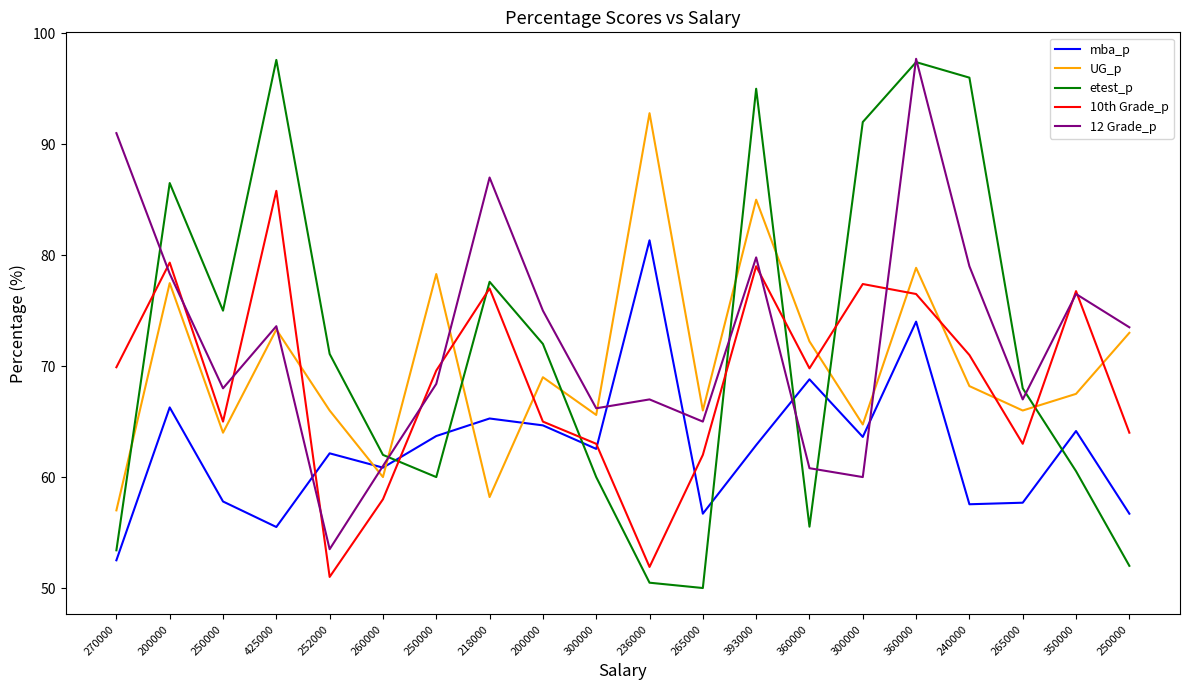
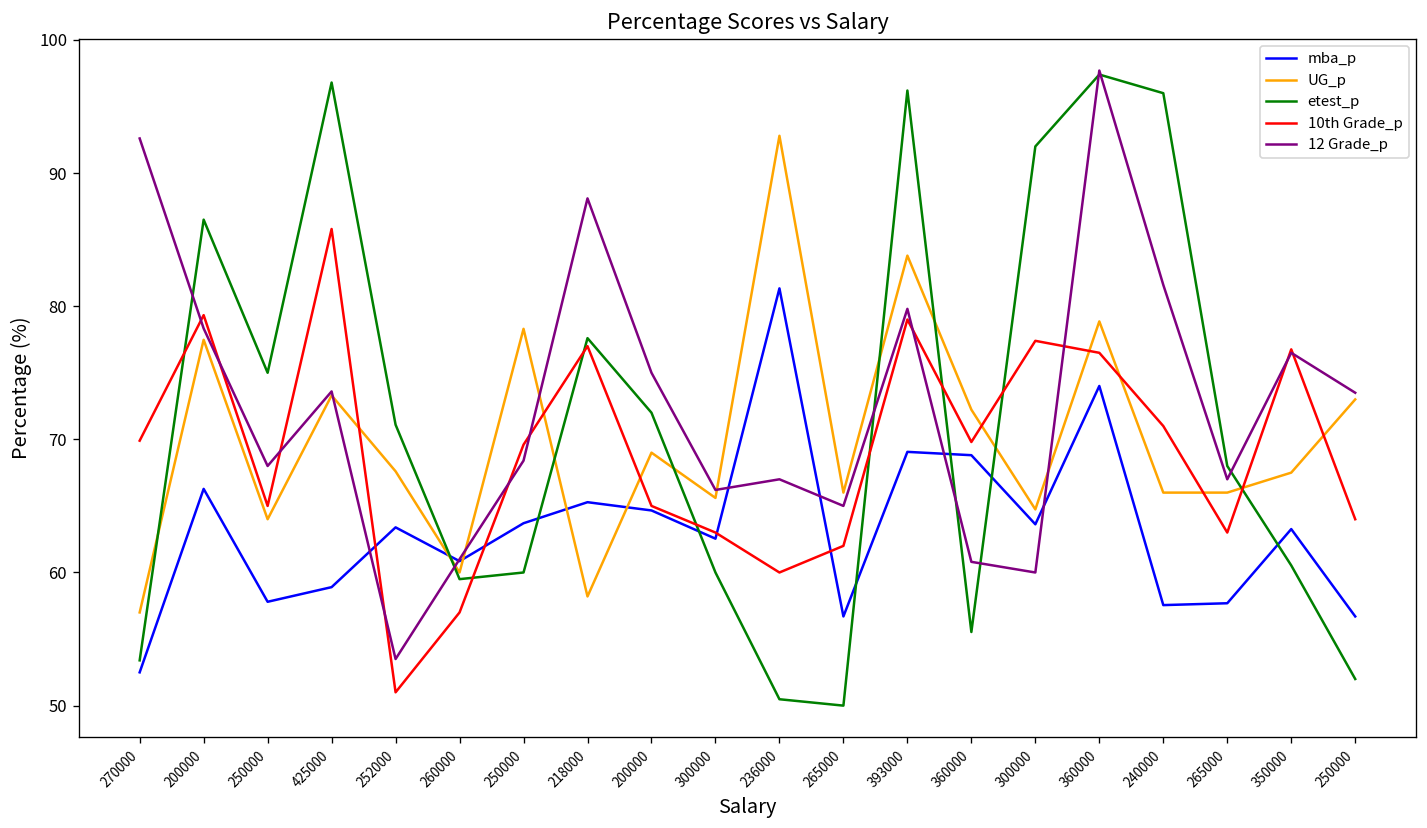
12 Grade_p, 270000: 91.0 -> 92.6
mba_p, 425000: 55.5 -> 58.9
etest_p, 425000: 97.6 -> 96.8
mba_p, 252000: 62.1 -> 63.4
UG_p, 252000: 66.0 -> 67.6
etest_p, 260000: 62.0 -> 59.5
10th Grade_p, 260000: 58 -> 57
12 Grade_p, 218000: 87.0 -> 88.1
10th Grade_p, 236000: 51.9 -> 60.0
mba_p, 393000: 62.9 -> 69.1
UG_p, 393000: 85.0 -> 83.8
etest_p, 393000: 95.0 -> 96.2
UG_p, 240000: 68.2 -> 66.0
12 Grade_p, 240000: 79.0 -> 81.6
mba_p, 350000: 64.2 -> 63.3
